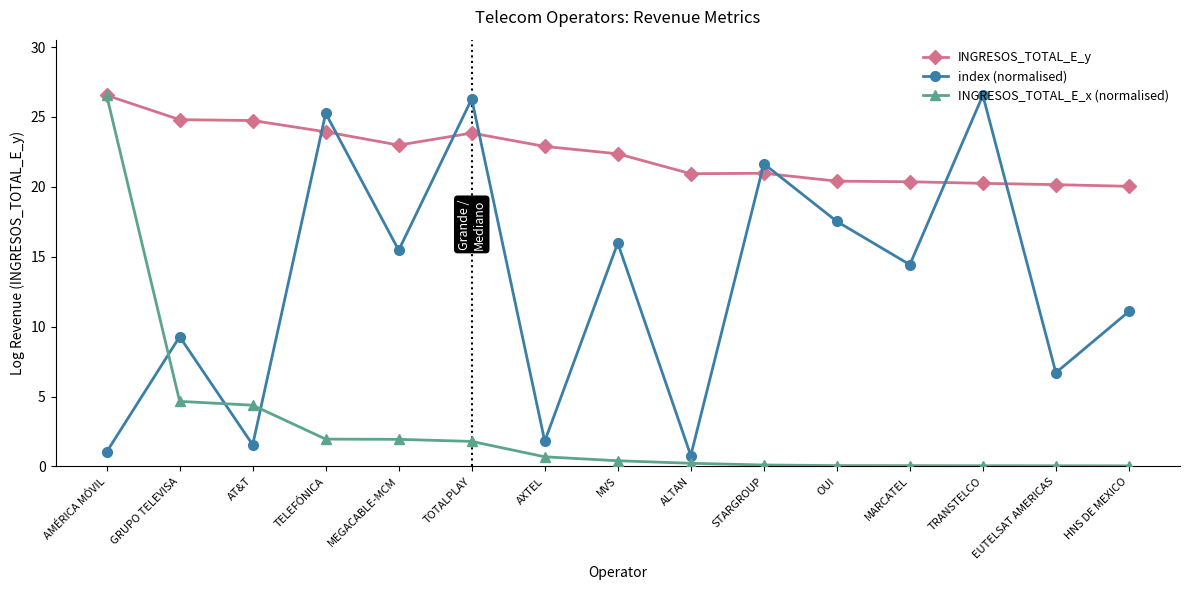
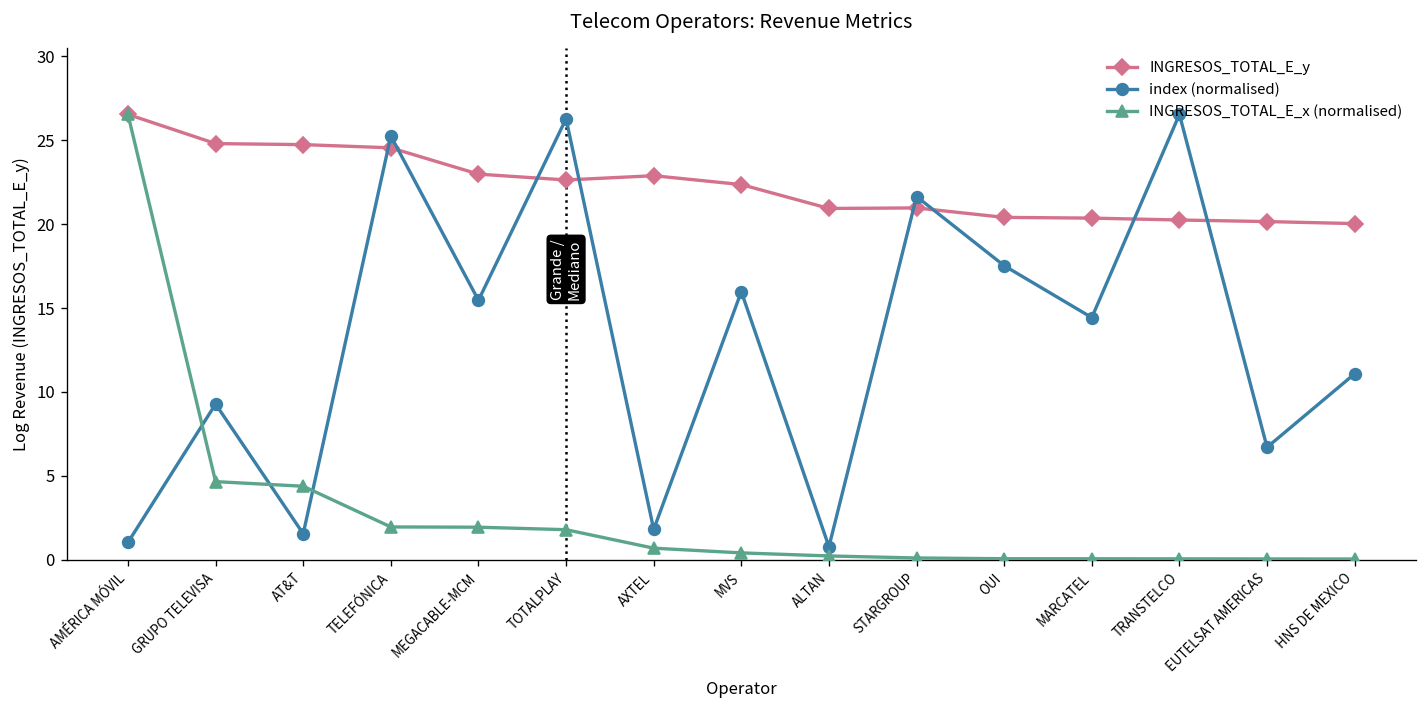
INGRESOS_TOTAL_E_y, TELEFÓNICA: 23.9 -> 24.6
INGRESOS_TOTAL_E_y, TOTALPLAY: 23.8 -> 22.6
